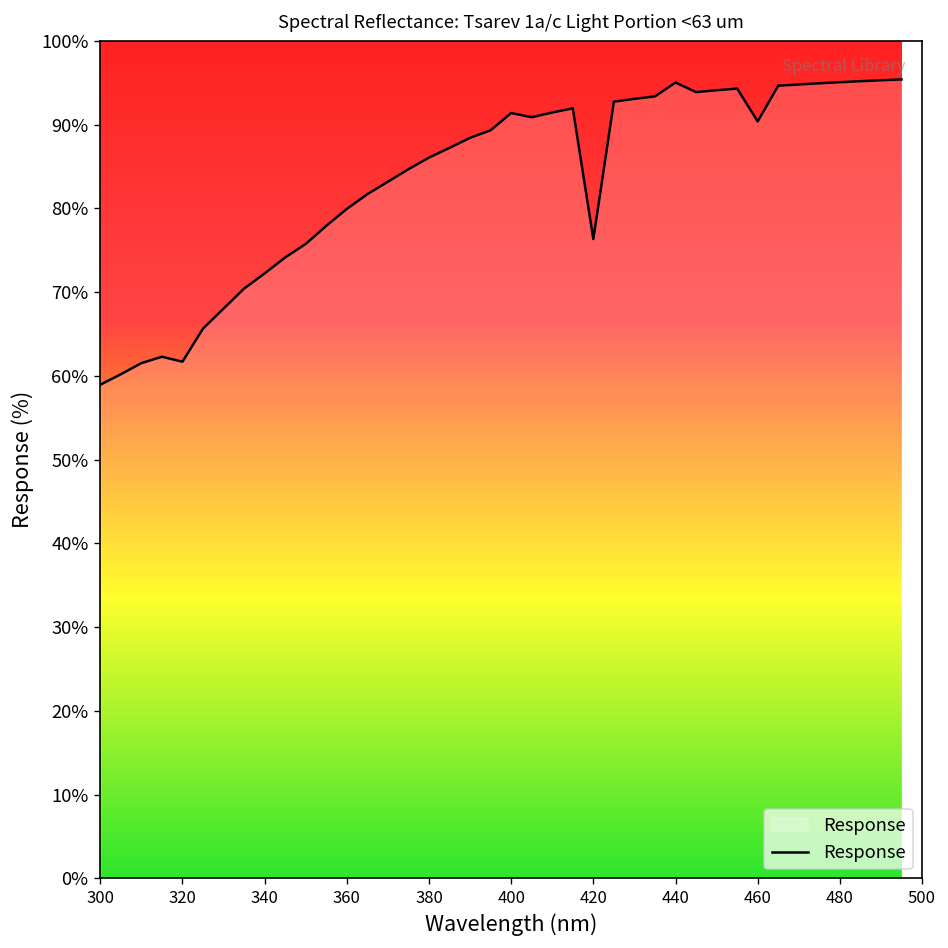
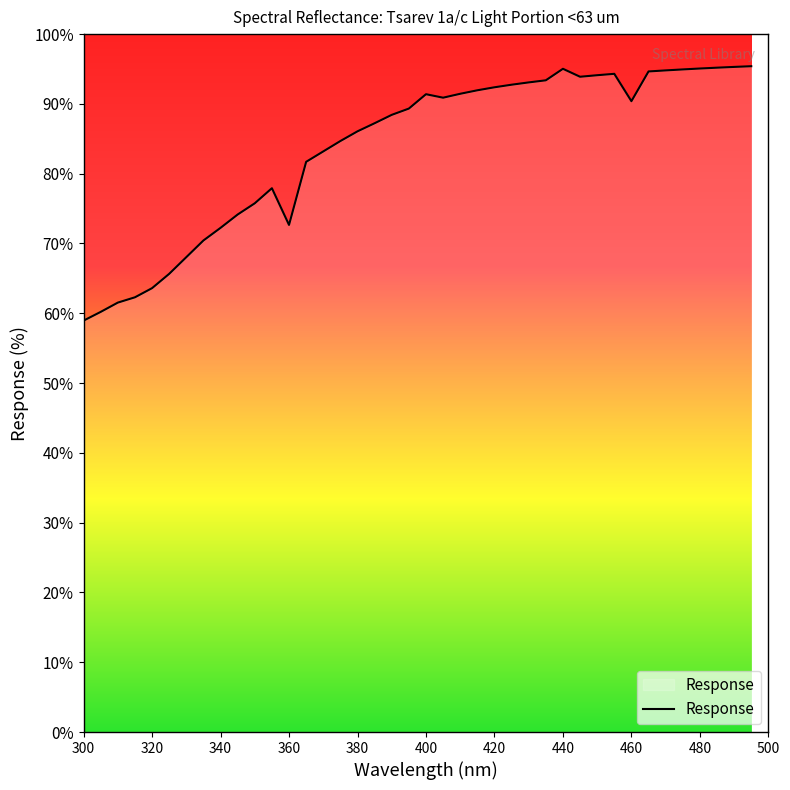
320: 62% -> 64%
360: 80% -> 73%
420: 76% -> 92%
